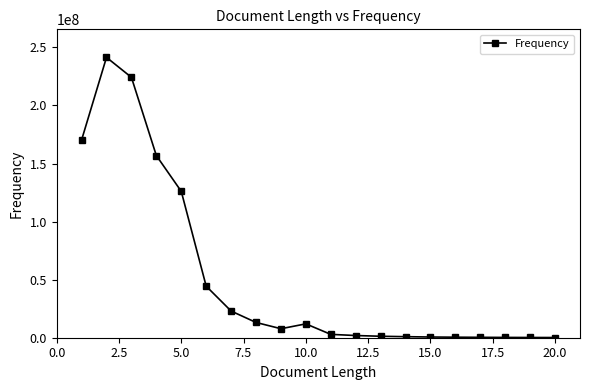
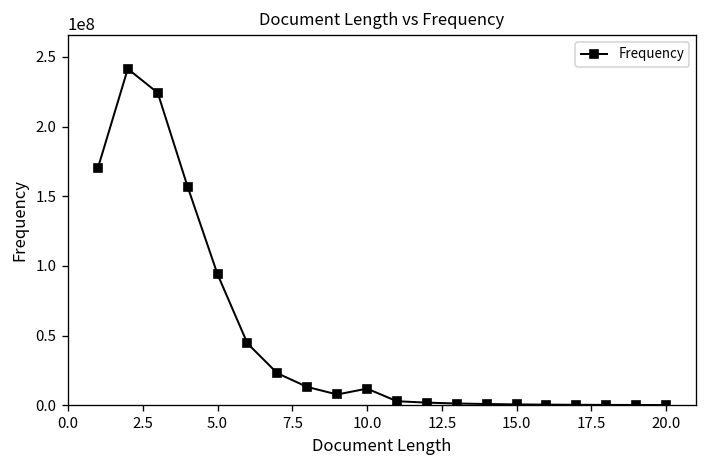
5.0: 126000000 -> 94000000
